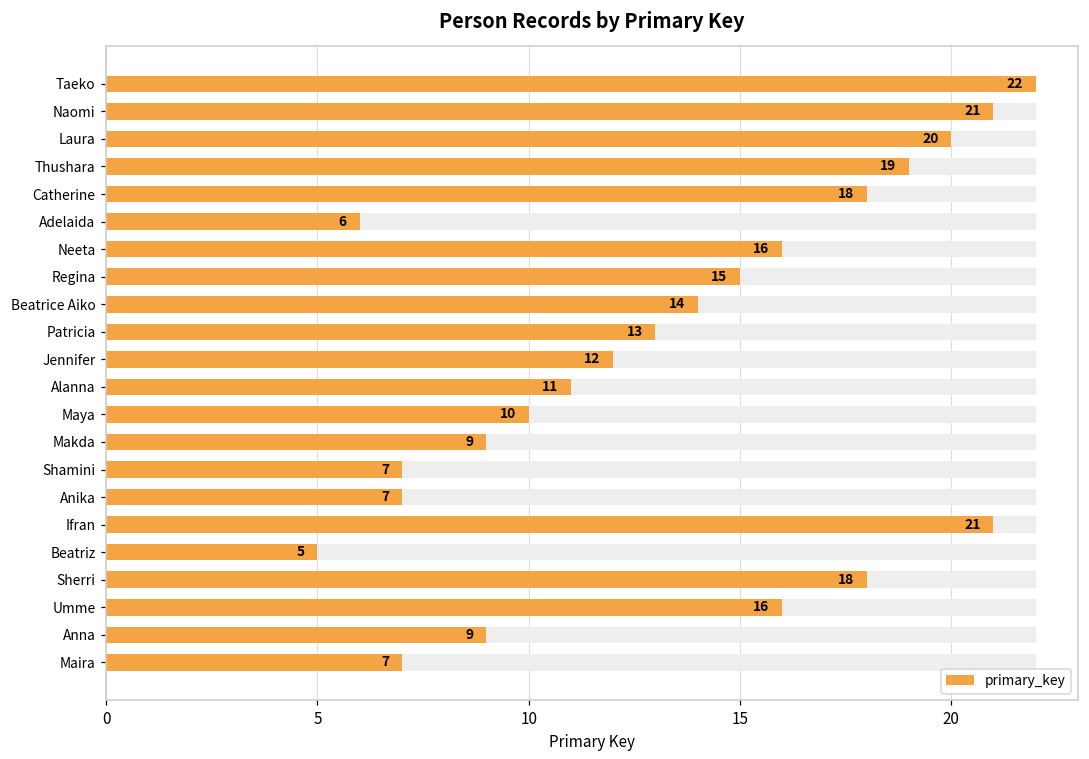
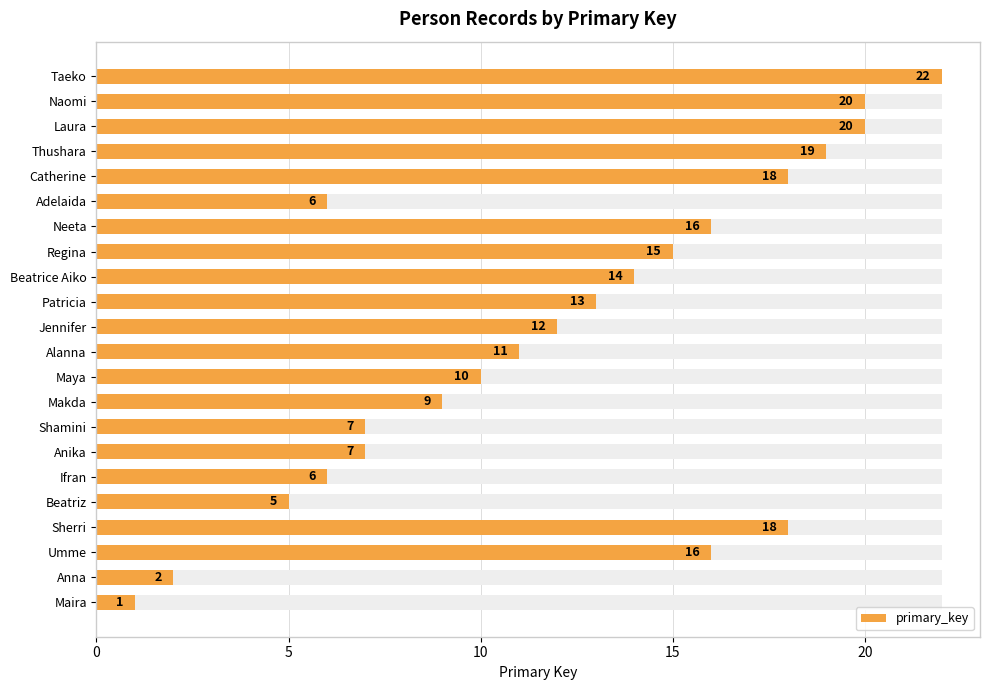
primary_key, Naomi: 21 -> 20
primary_key, Ifran: 21 -> 6
primary_key, Anna: 9 -> 2
primary_key, Maira: 7 -> 1
